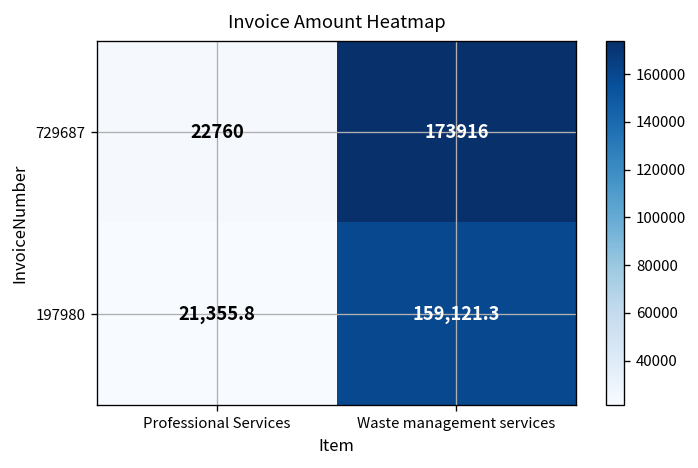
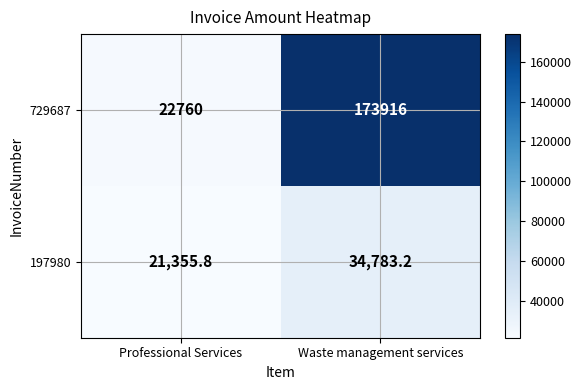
197980, Waste management services: 159,121.3 -> 34,783.2
